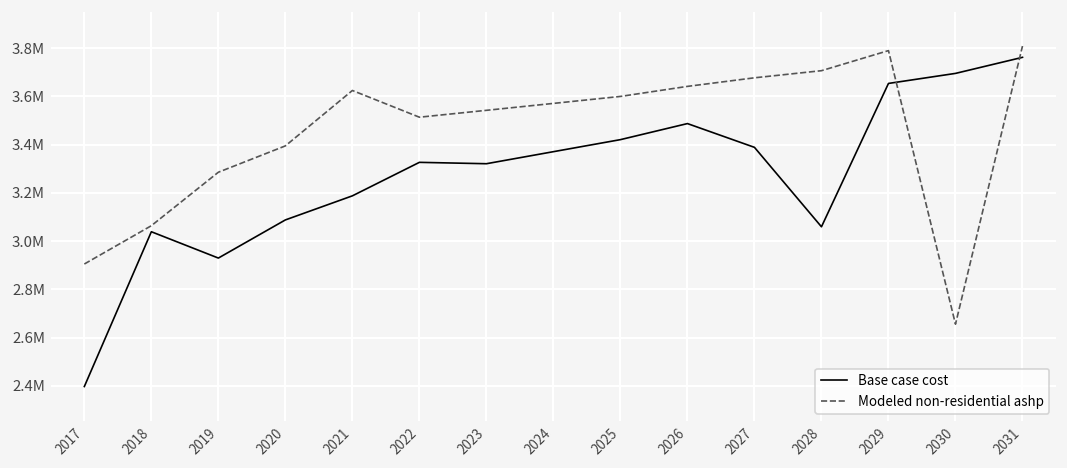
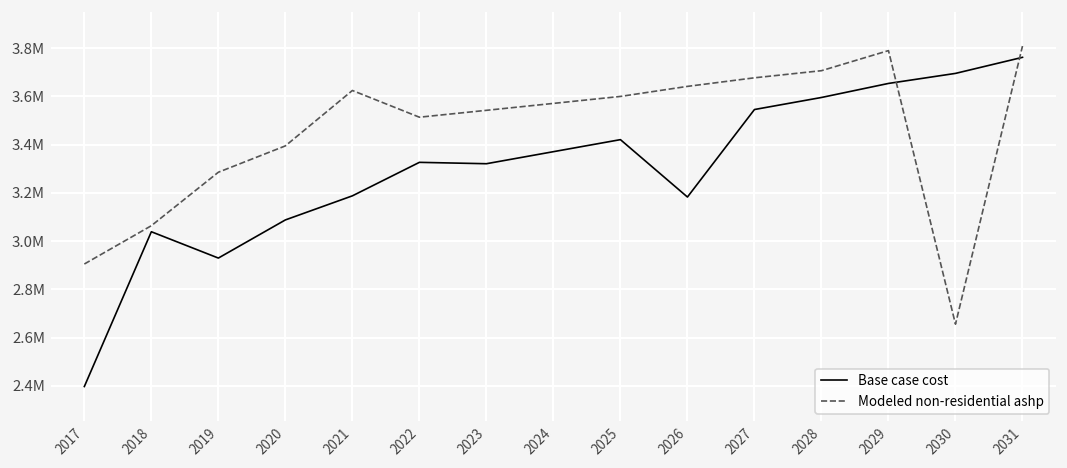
Base case cost, 2026: 3490000 -> 3180000
Base case cost, 2027: 3390000 -> 3550000
Base case cost, 2028: 3060000 -> 3600000
